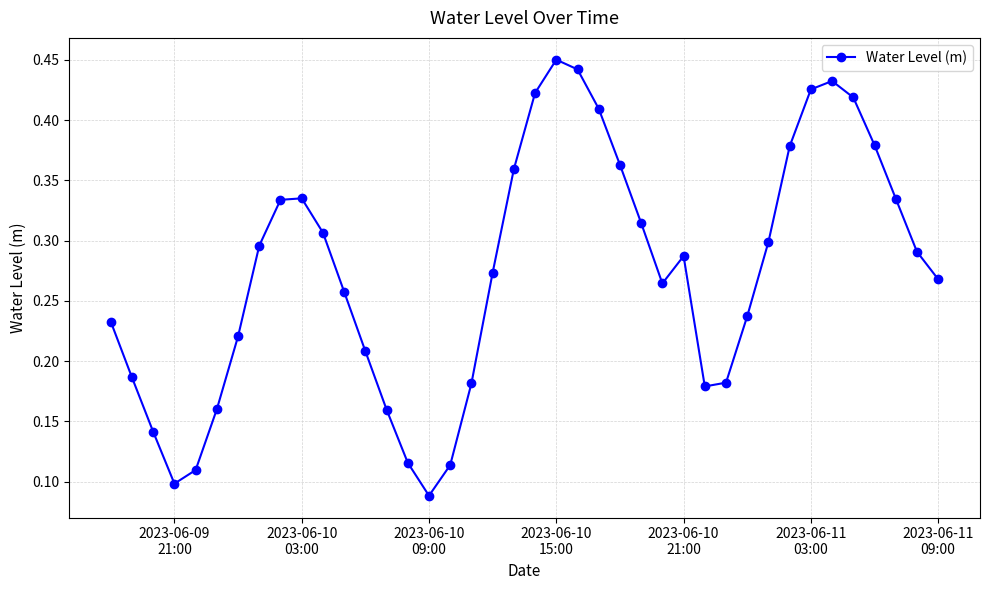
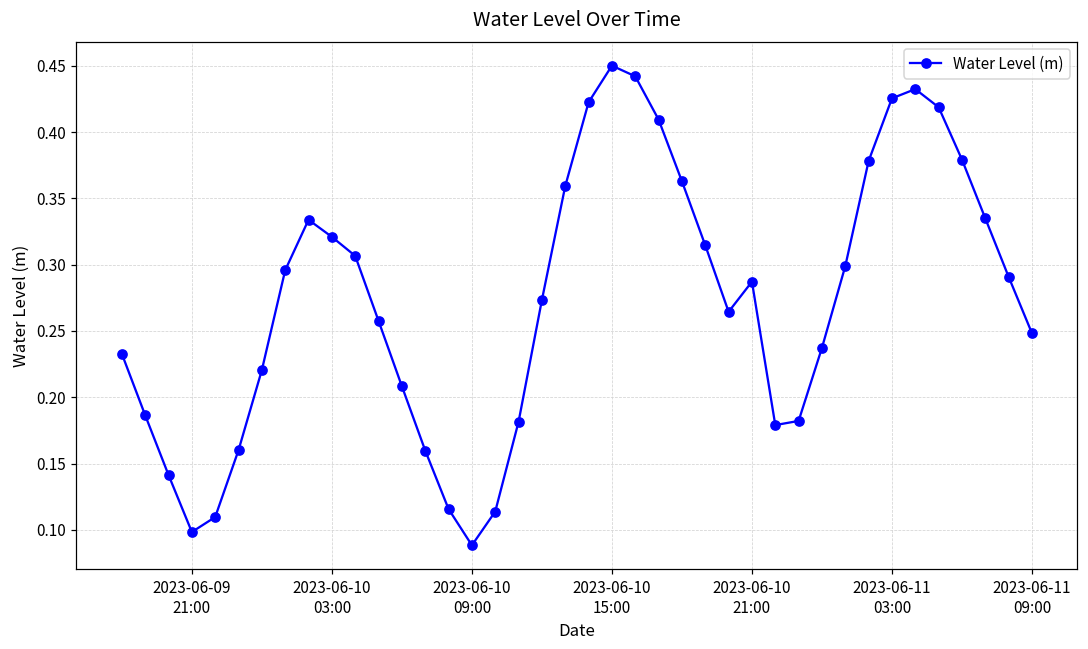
2023-06-10 03:00: 0.335 -> 0.321
2023-06-11 09:00: 0.268 -> 0.248
